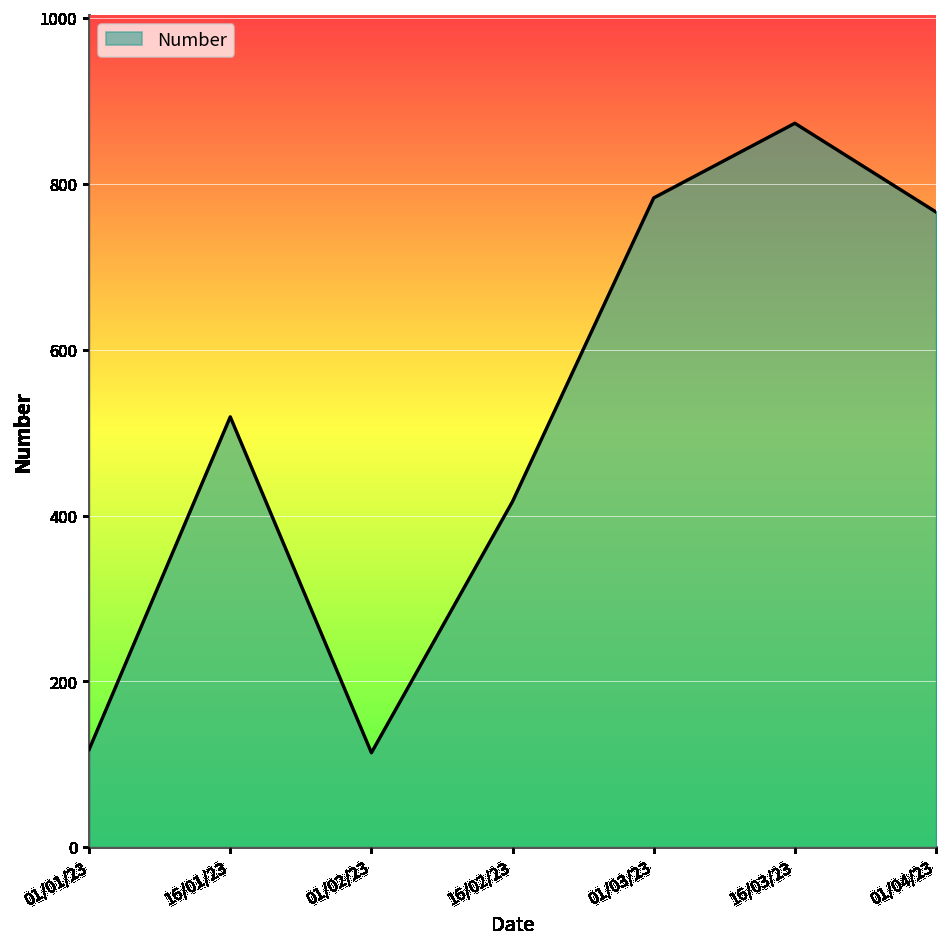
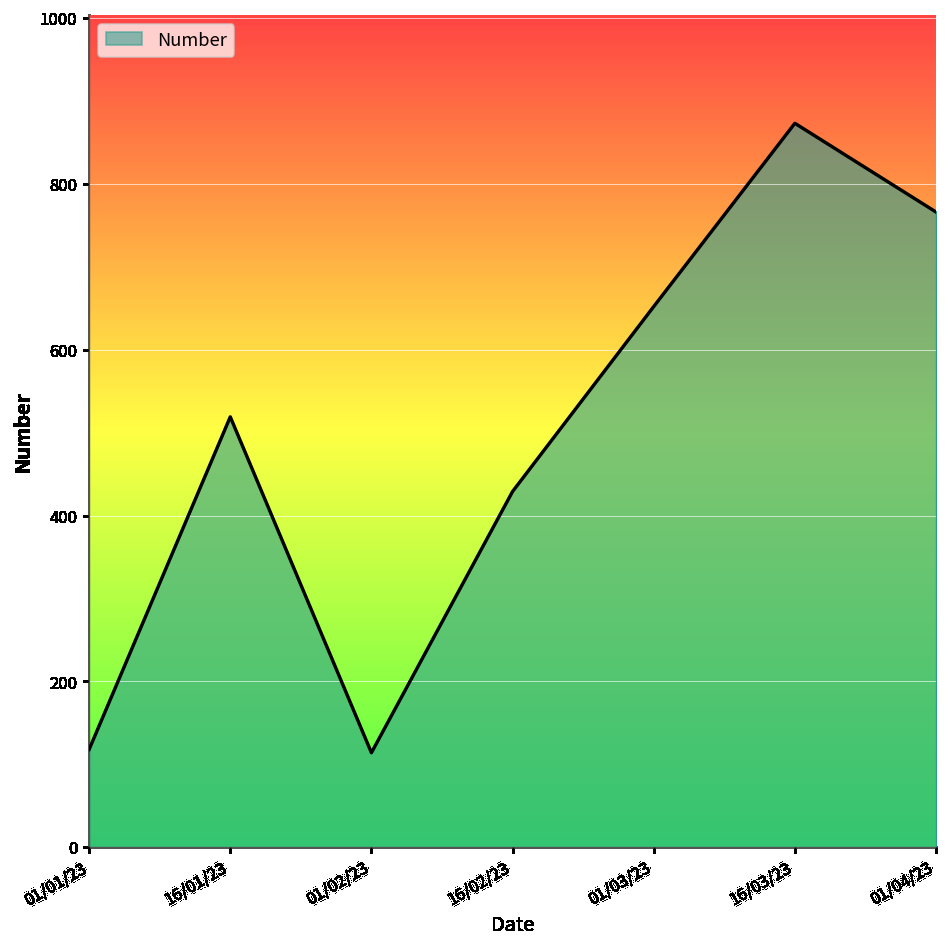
16/02/23: 420 -> 430
01/03/23: 780 -> 650
